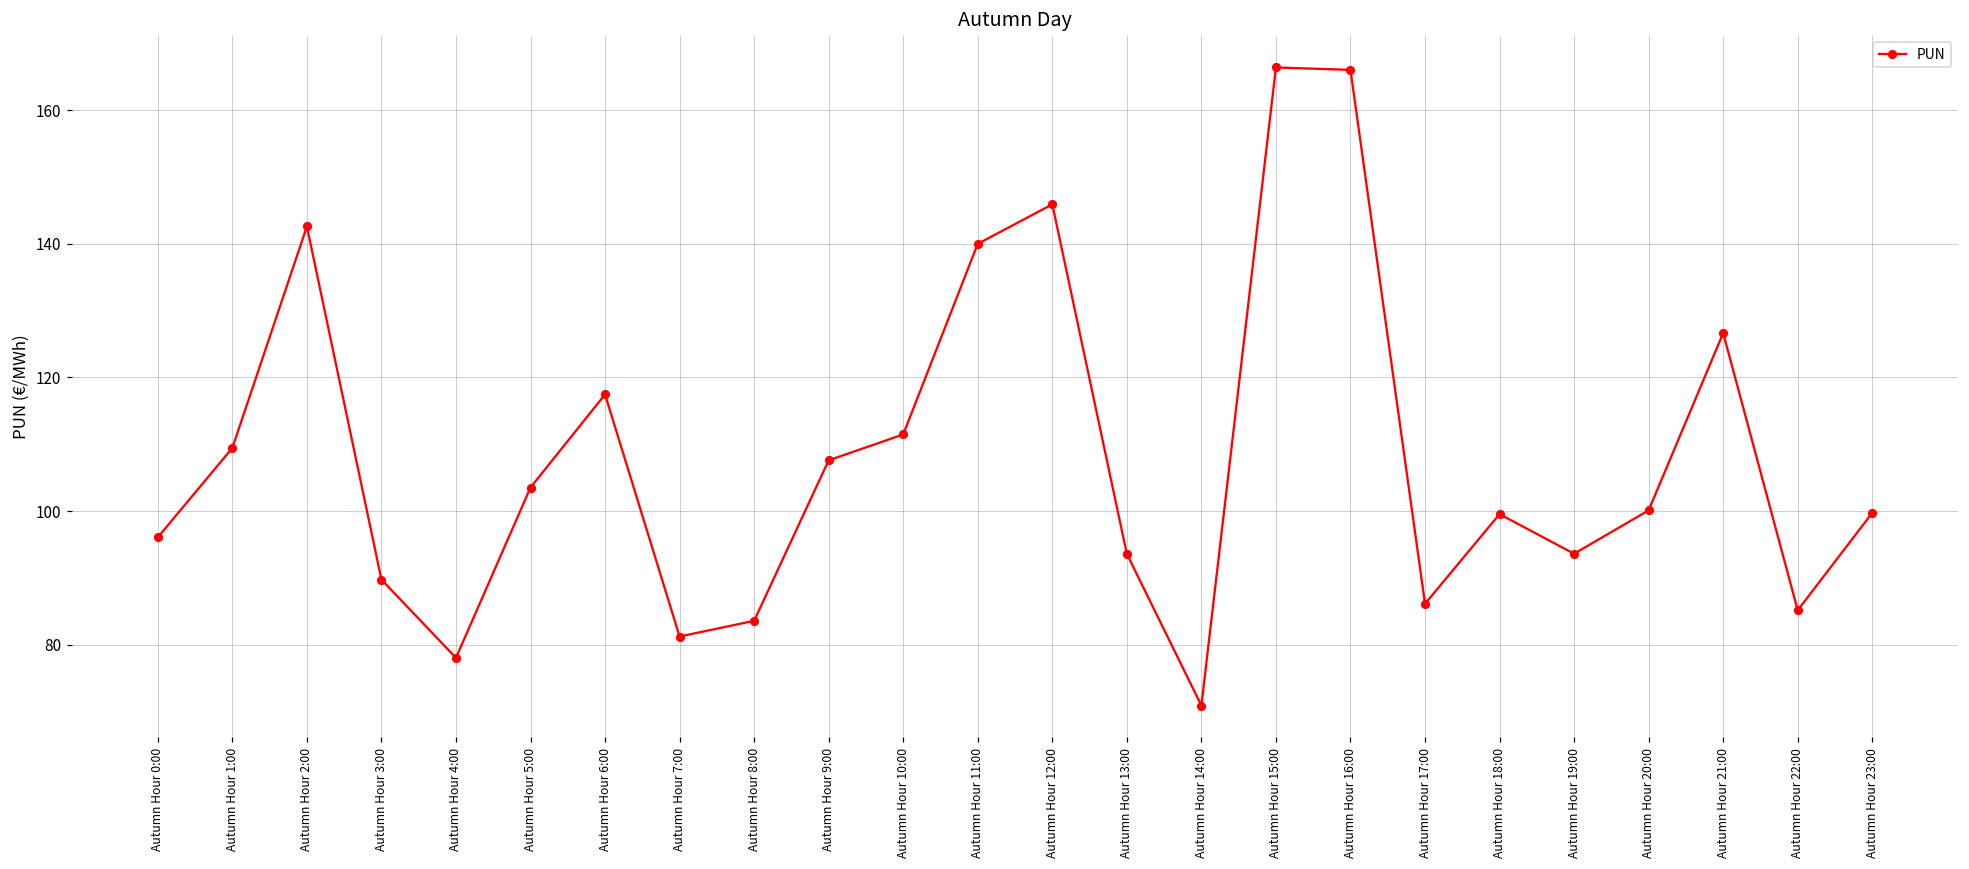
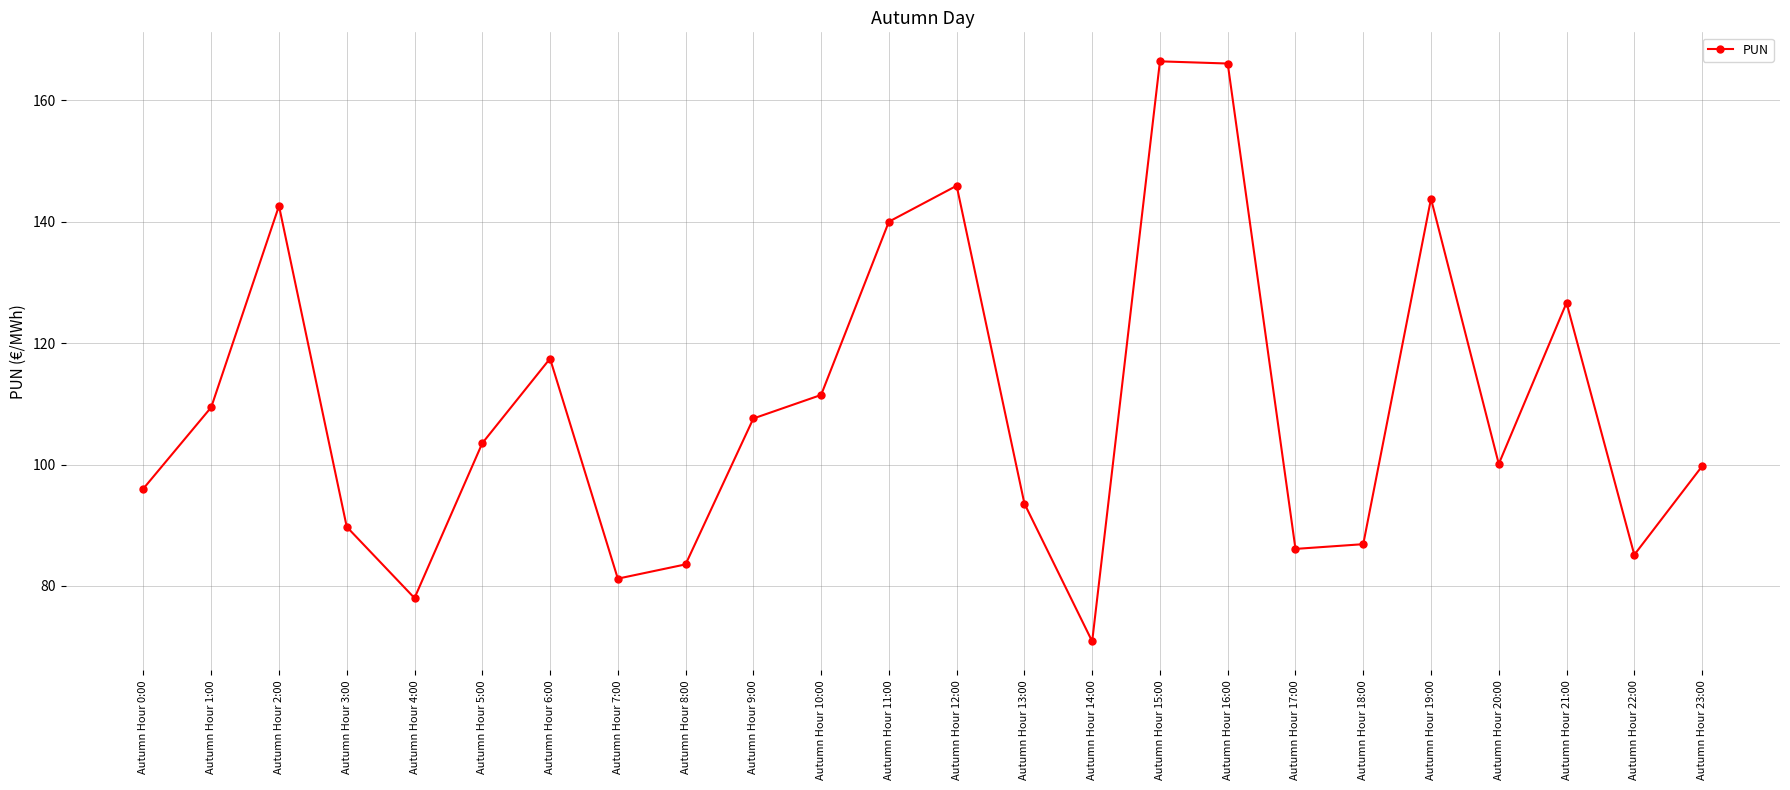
Autumn Hour 18:00: 100 -> 87
Autumn Hour 19:00: 94 -> 144
